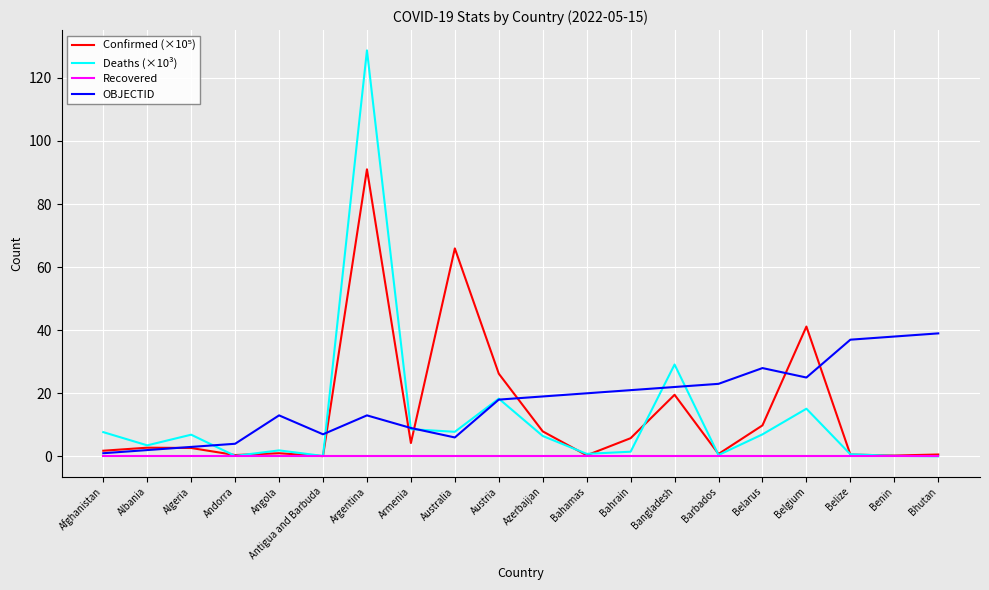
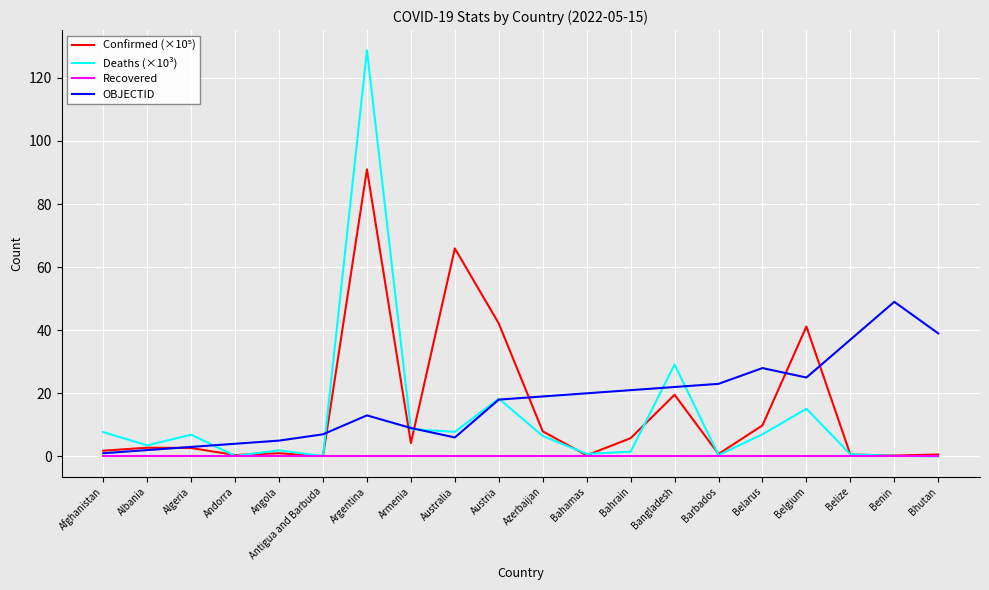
OBJECTID, Angola: 13 -> 5
Confirmed (×10⁵), Austria: 26 -> 42
OBJECTID, Benin: 38 -> 49
